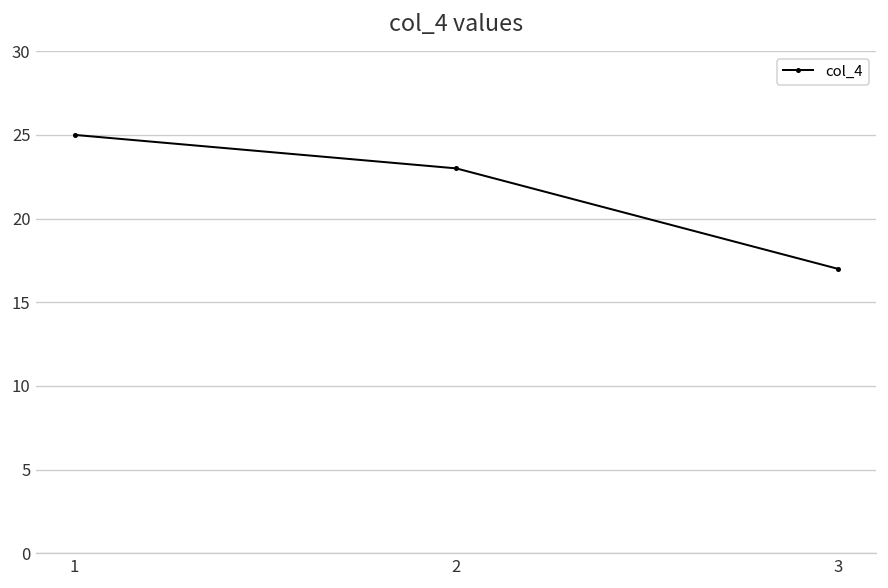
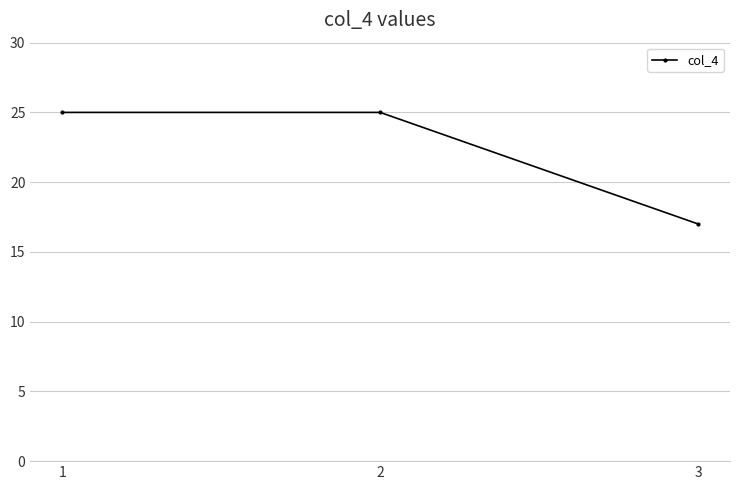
2: 23 -> 25
